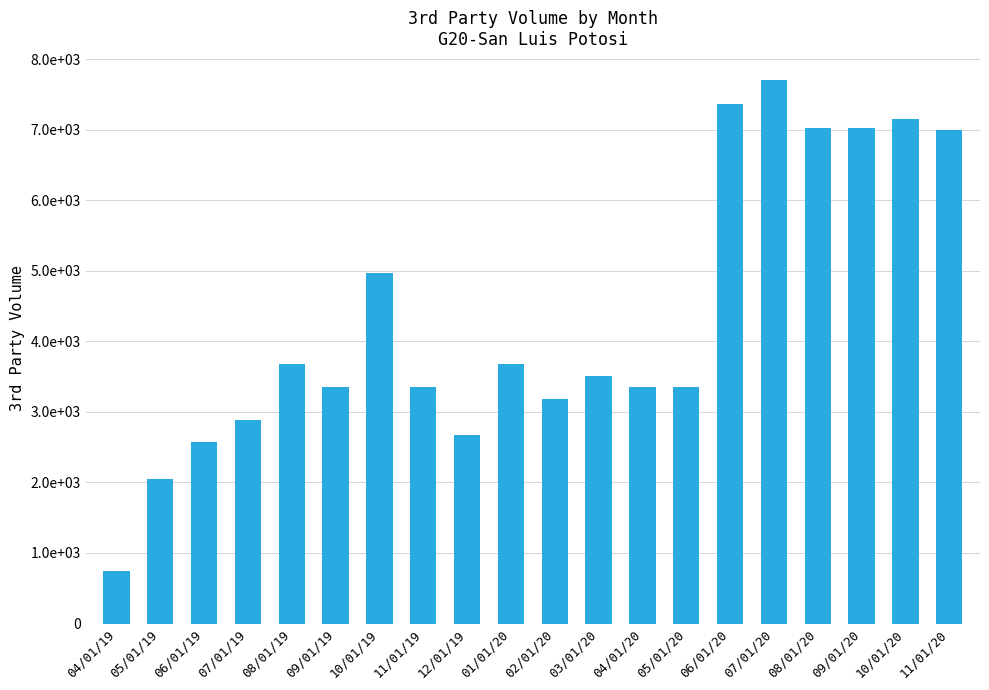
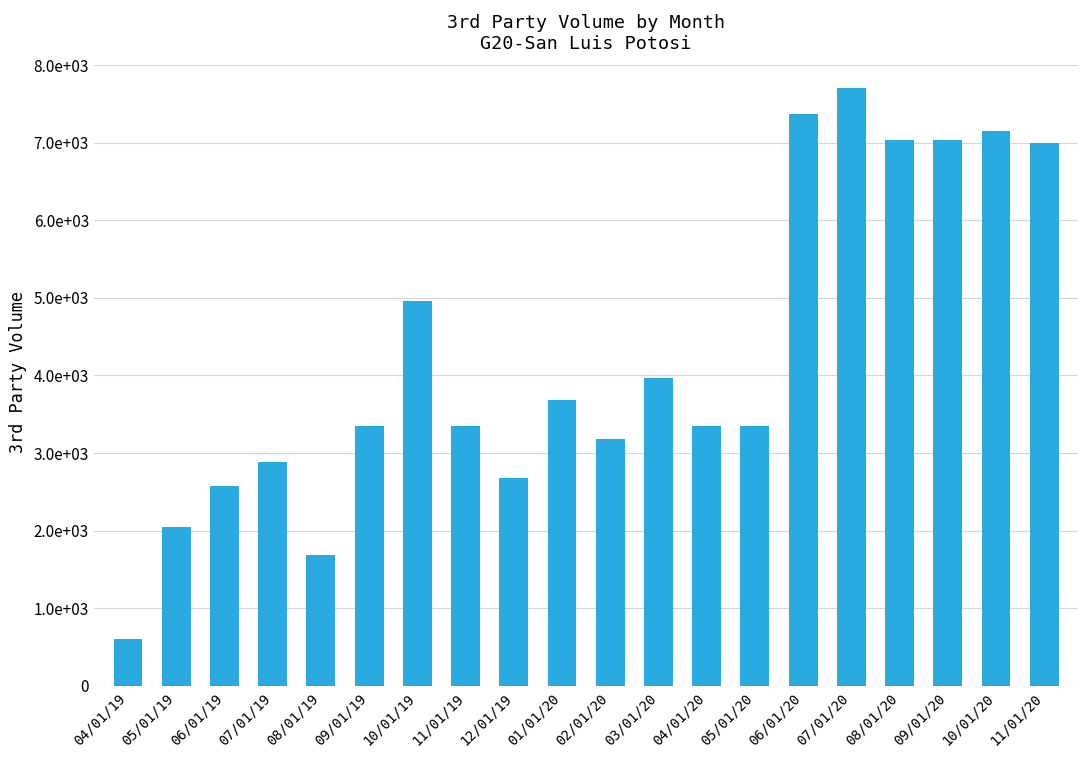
04/01/19: 700 -> 600
08/01/19: 3700 -> 1700
03/01/20: 3500 -> 4000
